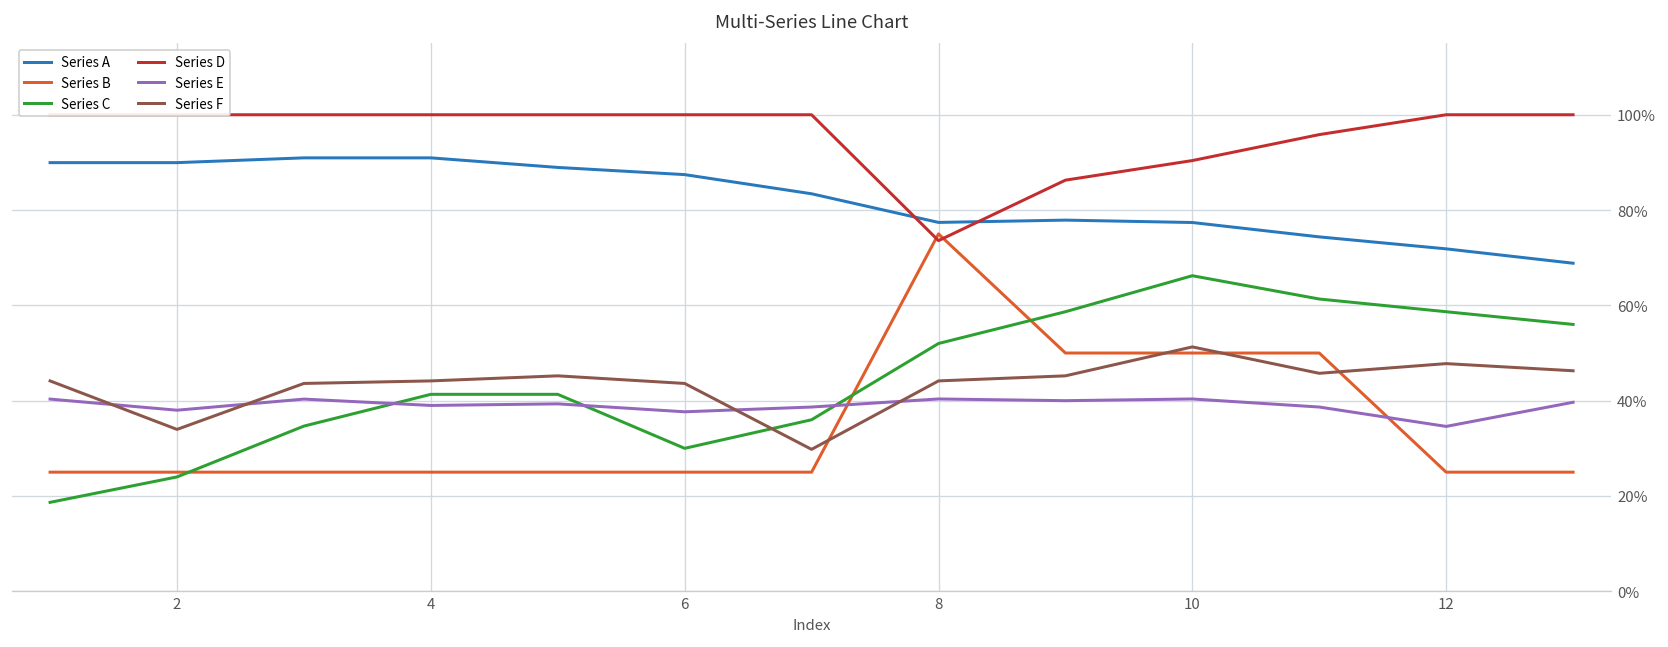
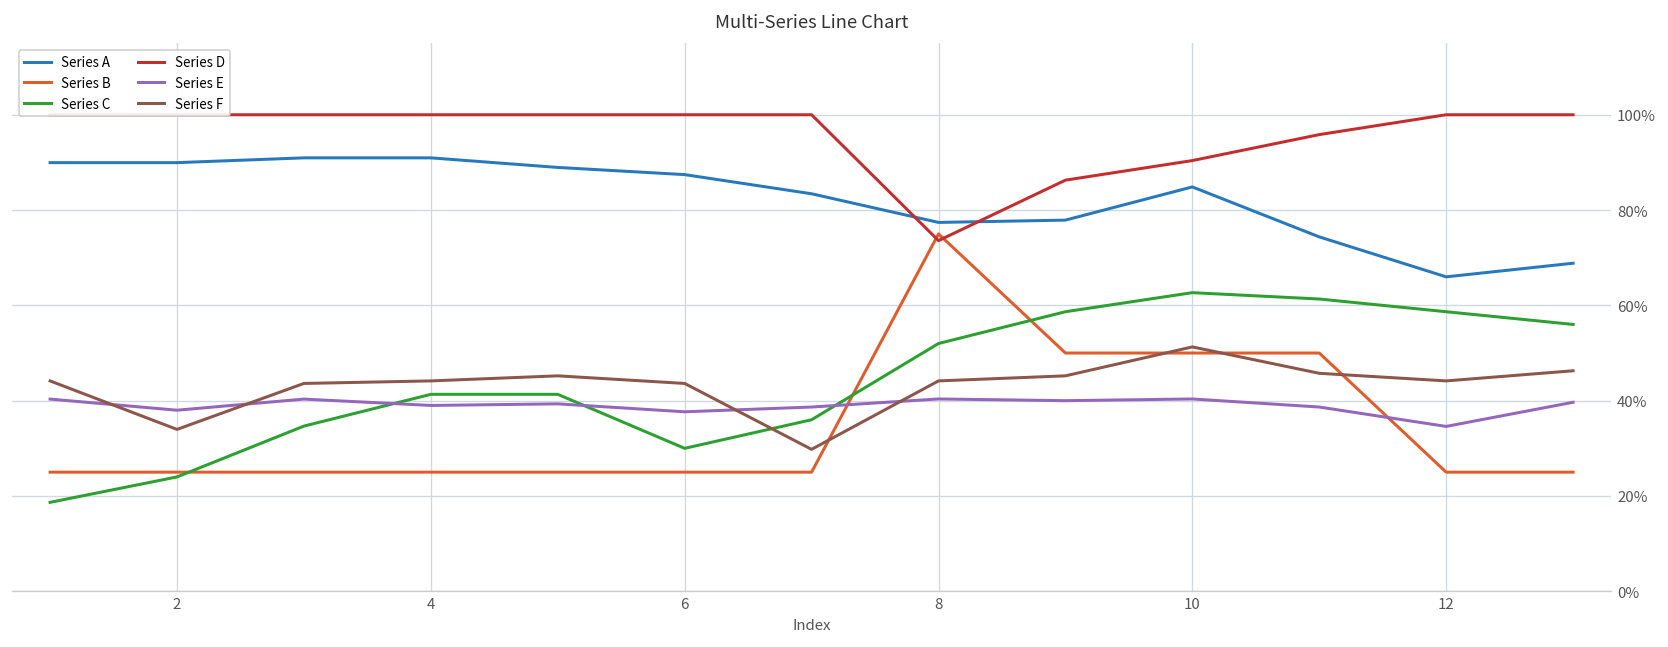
Series A, 10: 77% -> 85%
Series C, 10: 66% -> 63%
Series A, 12: 72% -> 66%
Series F, 12: 48% -> 44%
